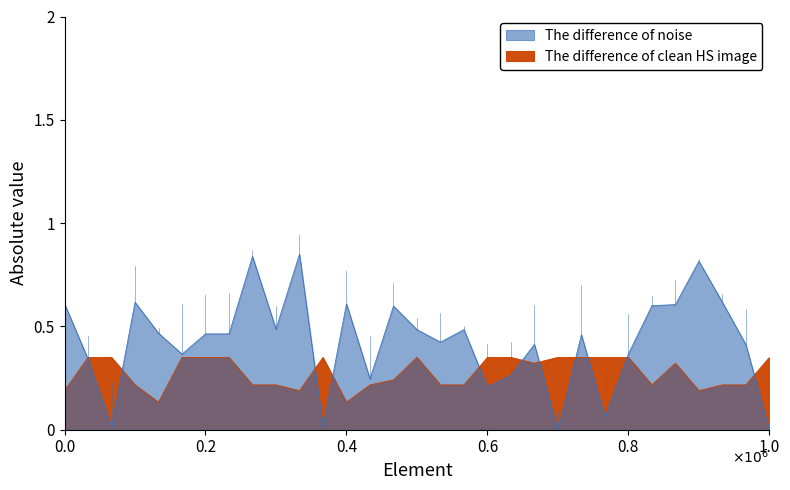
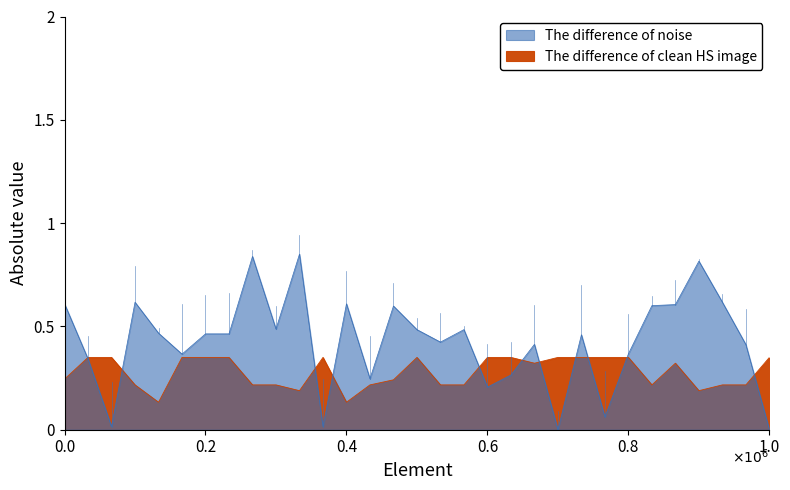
The difference of clean HS image, 0.0: 0.19 -> 0.24
